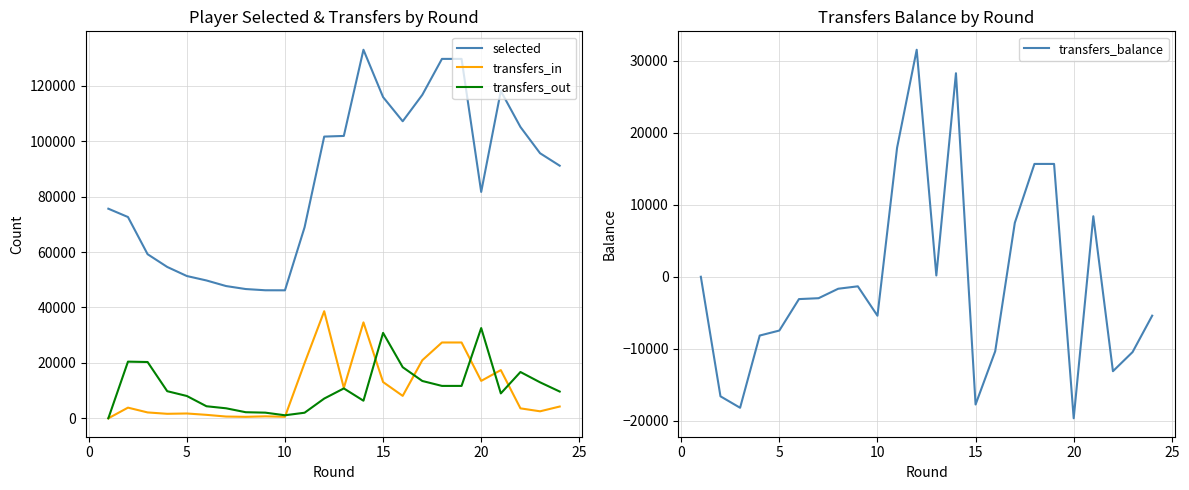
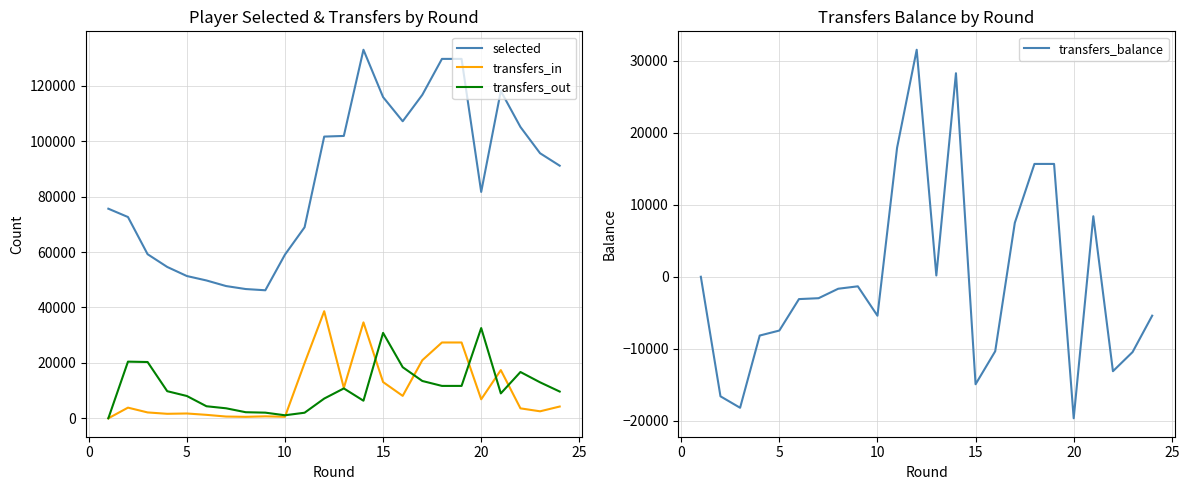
Player Selected & Transfers by Round, selected, 10: 46000 -> 59000
Player Selected & Transfers by Round, transfers_in, 20: 14000 -> 7000
Transfers Balance by Round, 15: -18000 -> -15000
